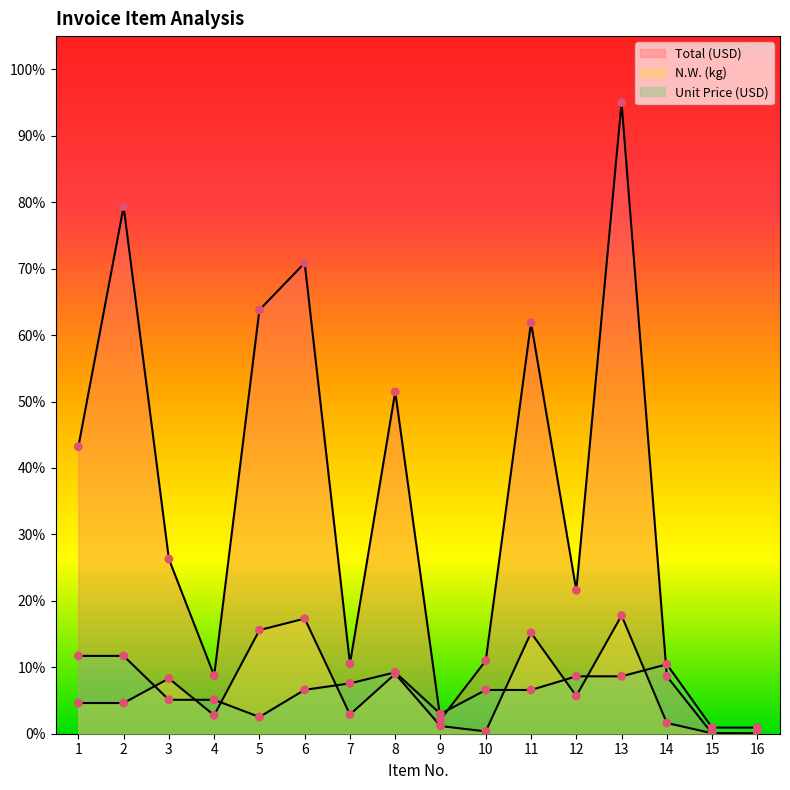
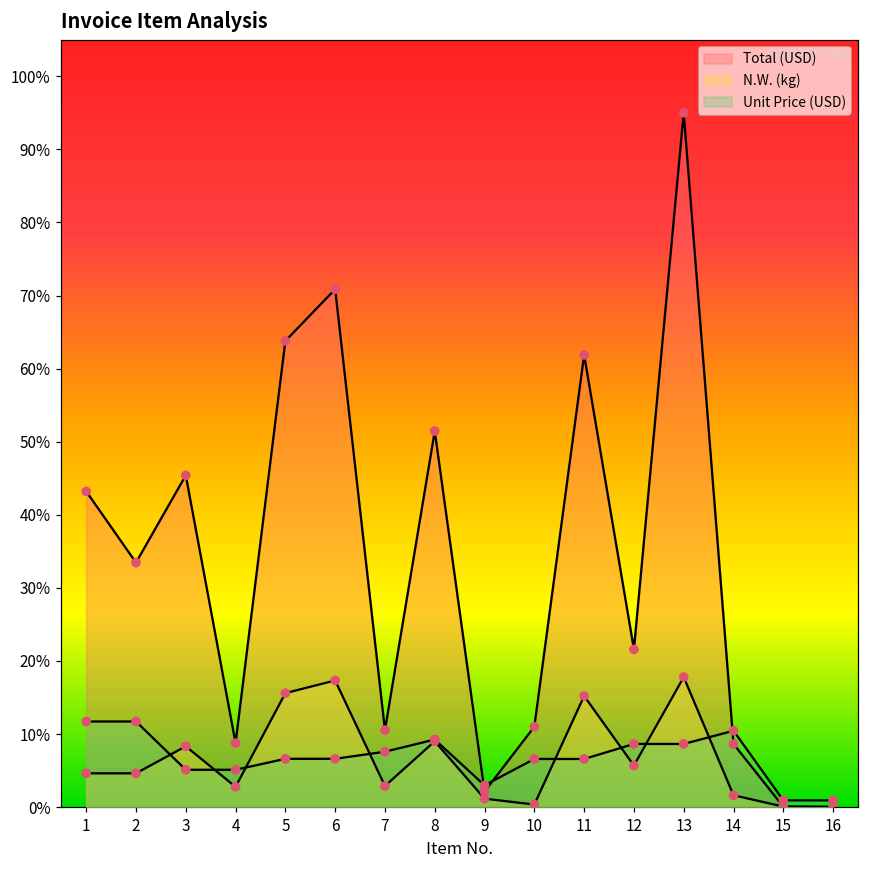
Total (USD), 2: 79% -> 33%
Total (USD), 3: 26% -> 45%
Unit Price (USD), 5: 3% -> 7%
